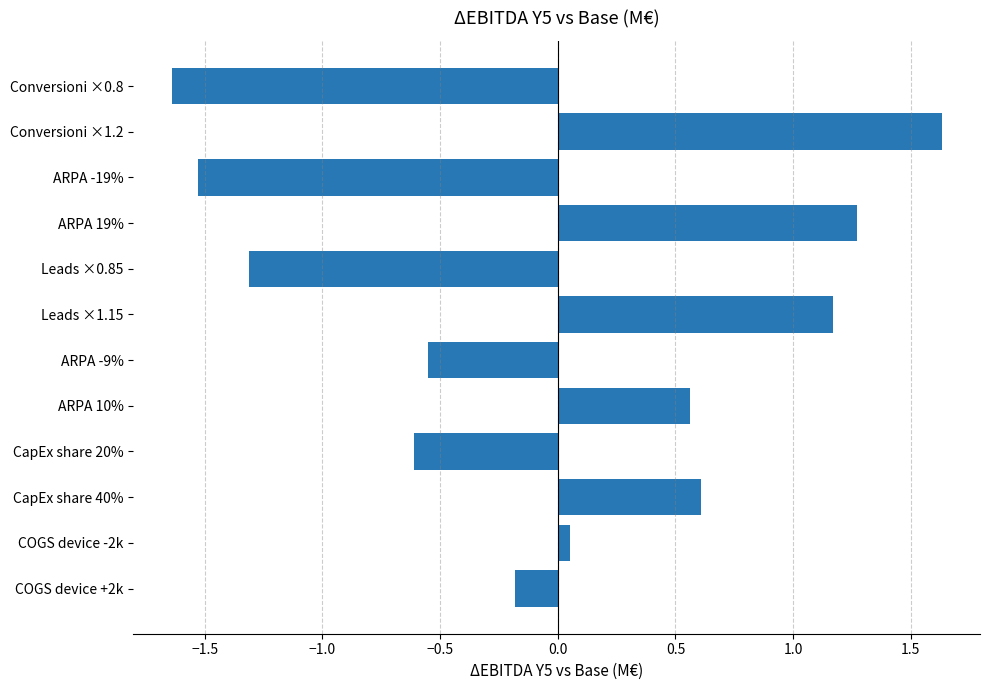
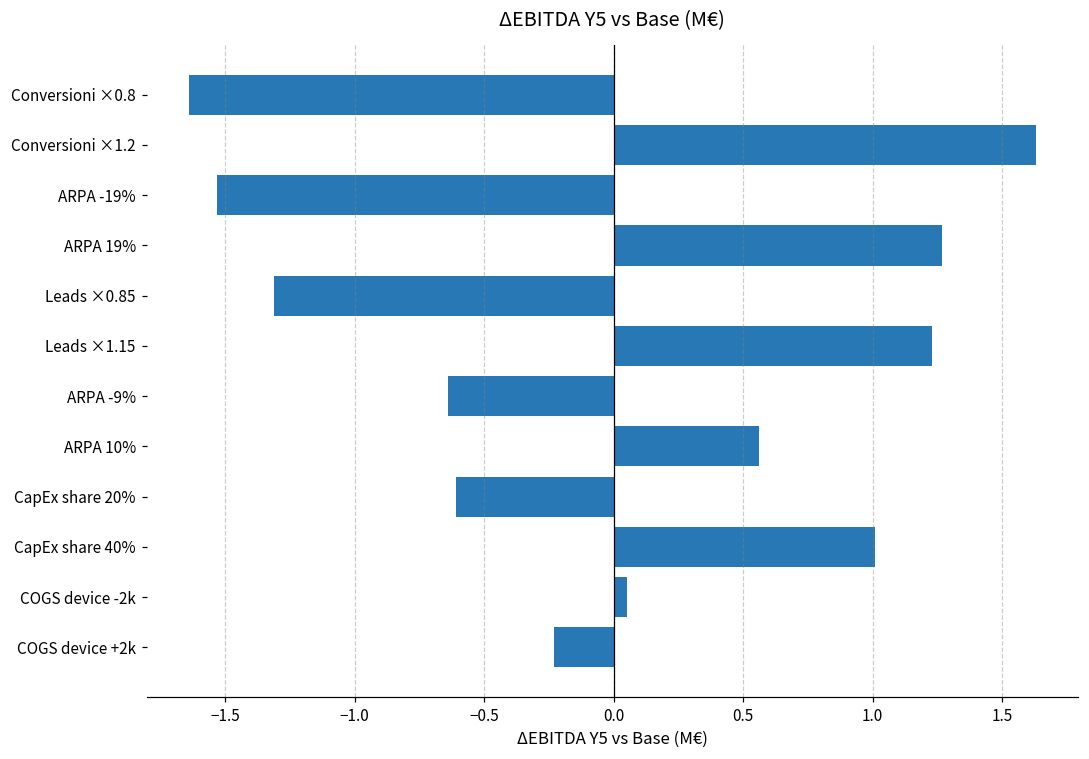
Leads ×1.15: 1.17 -> 1.23
ARPA -9%: -0.55 -> -0.64
CapEx share 40%: 0.61 -> 1.01
COGS device +2k: -0.18 -> -0.23
